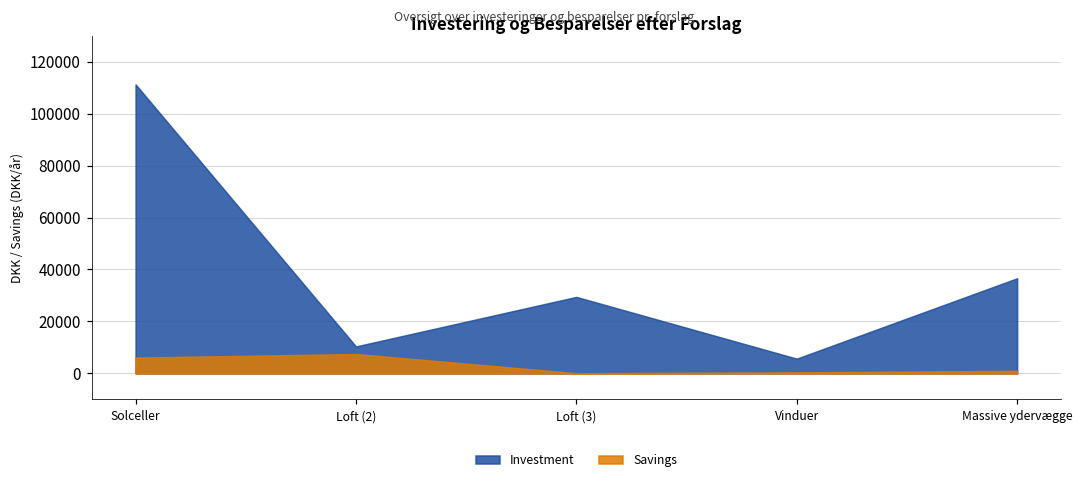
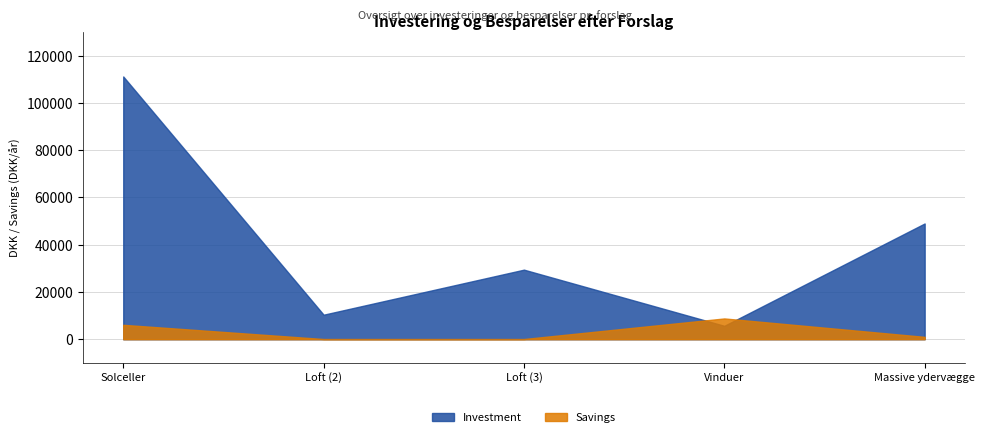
Savings, Loft (2): 7000 -> 0
Savings, Vinduer: 0 -> 9000
Investment, Massive ydervægge: 37000 -> 49000
